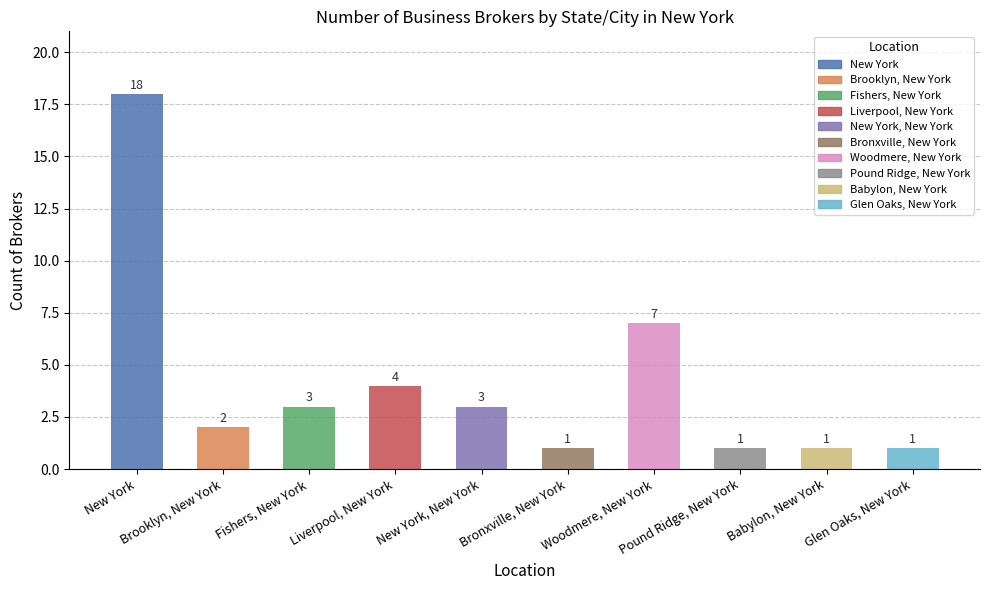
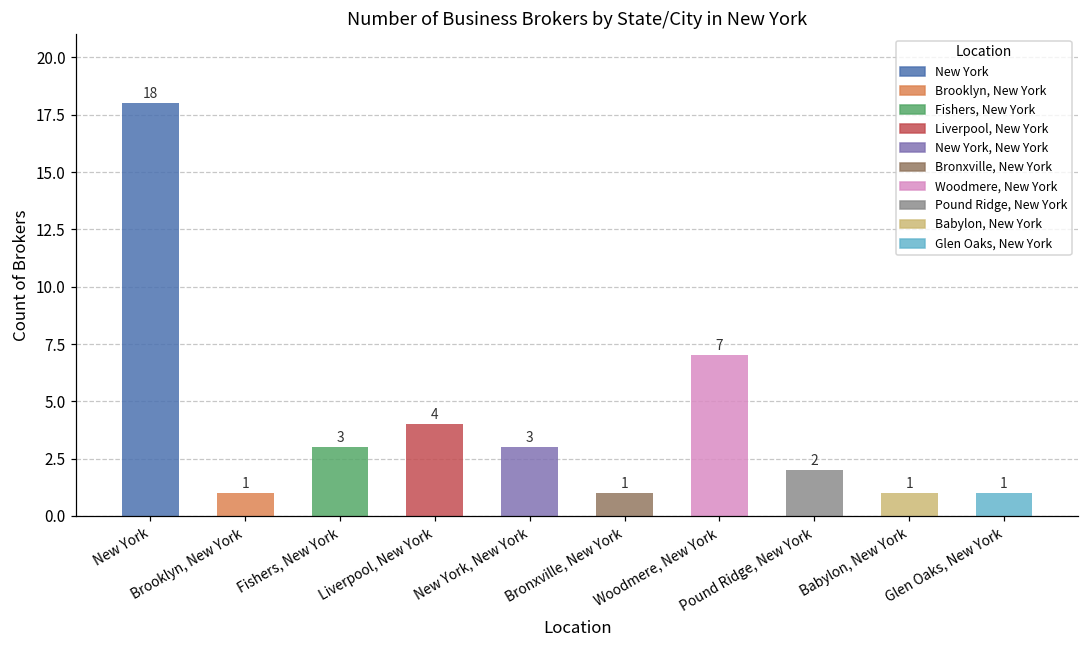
Brooklyn, New York: 2 -> 1
Pound Ridge, New York: 1 -> 2
